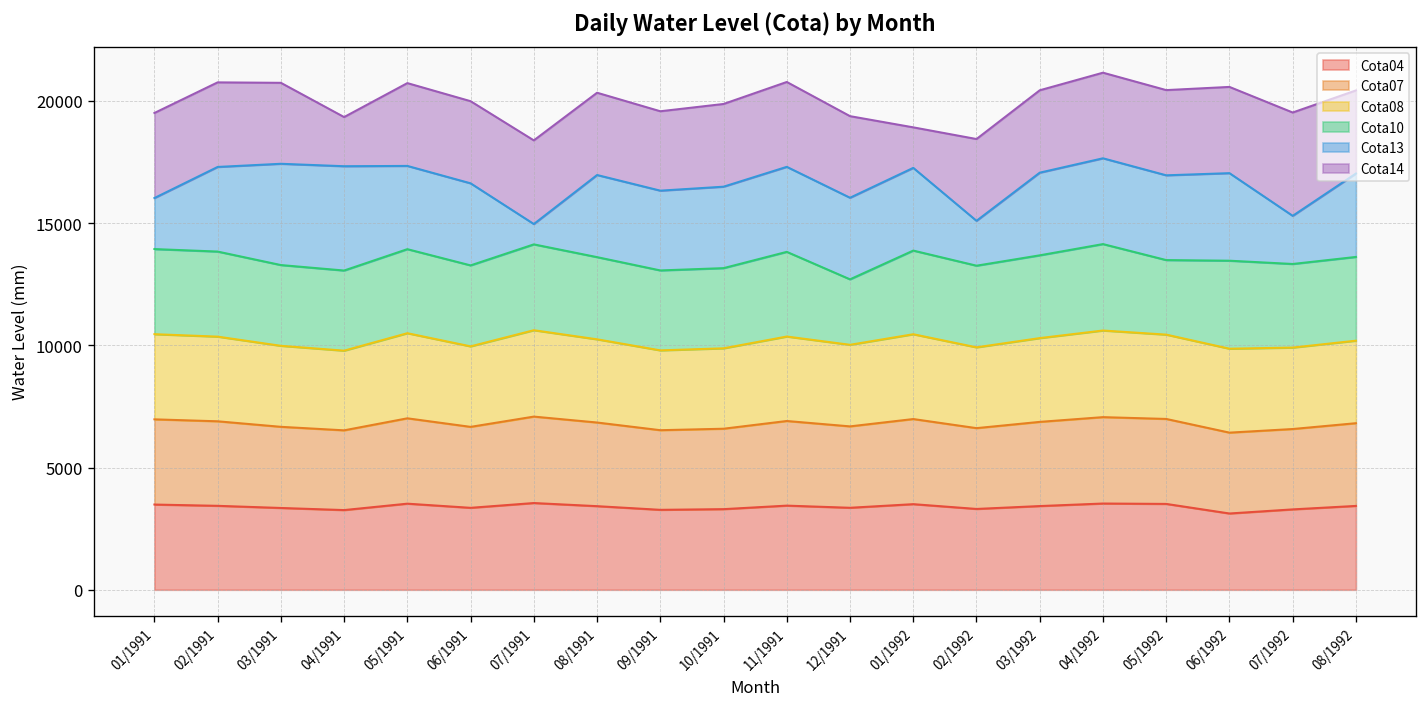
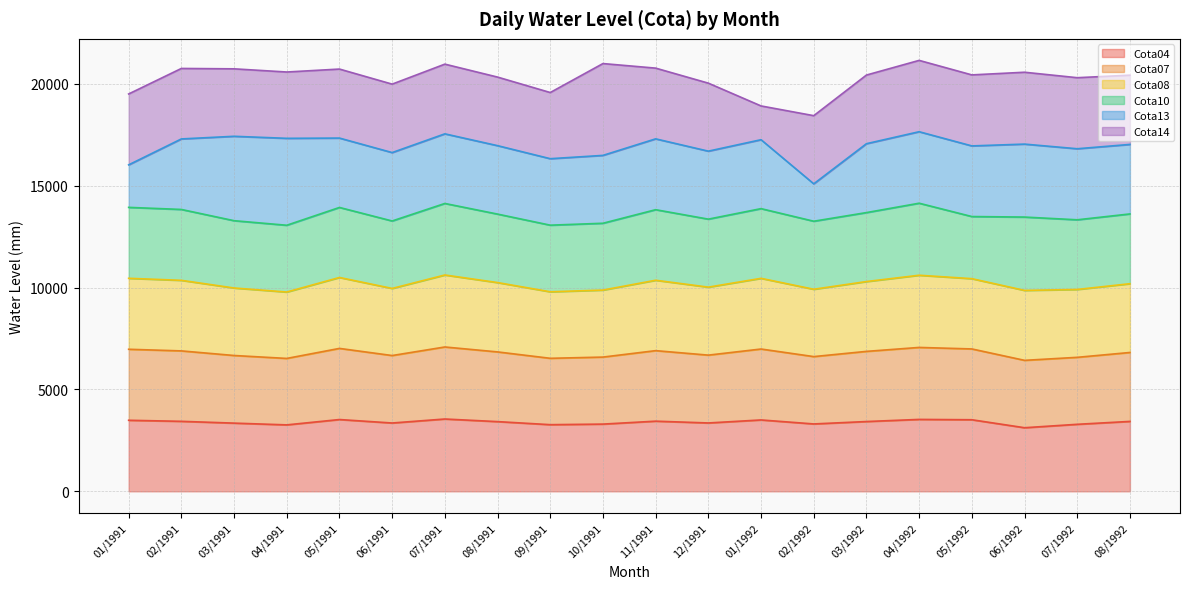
Cota14, 04/1991: 2000 -> 3300
Cota13, 07/1991: 800 -> 3400
Cota14, 10/1991: 3400 -> 4500
Cota10, 12/1991: 2700 -> 3300
Cota13, 07/1992: 2000 -> 3500
Cota14, 07/1992: 4200 -> 3500
